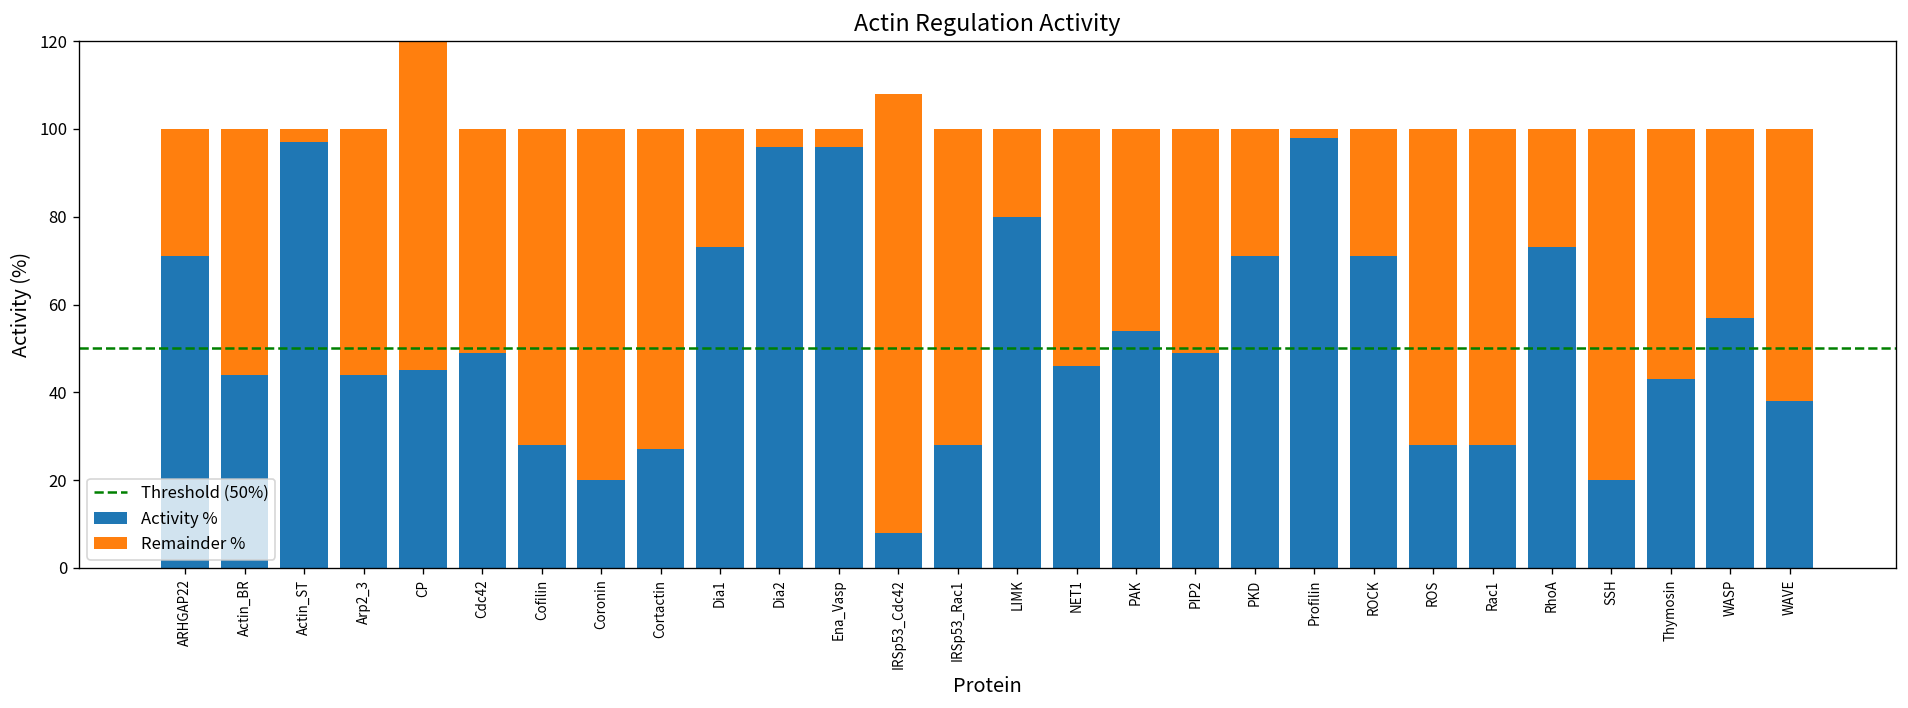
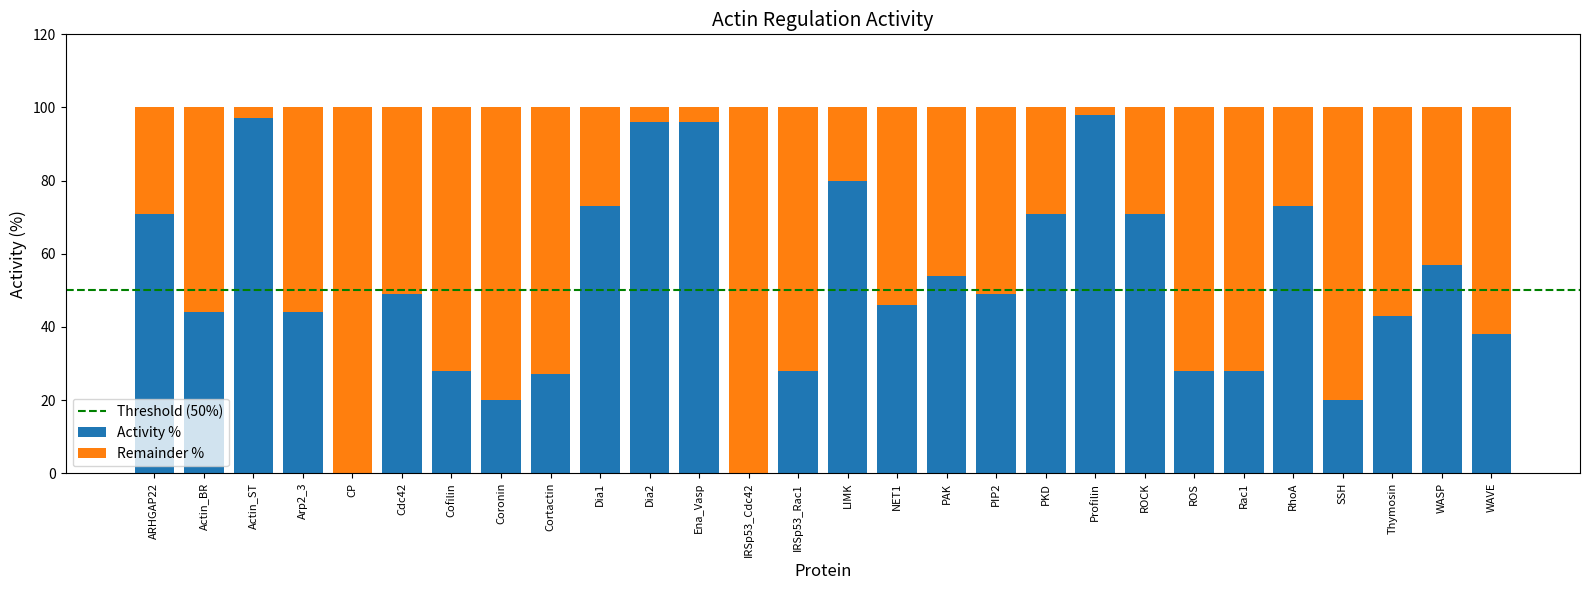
Activity %, CP: 45 -> 0
Activity %, IRSp53_Cdc42: 8 -> 0
